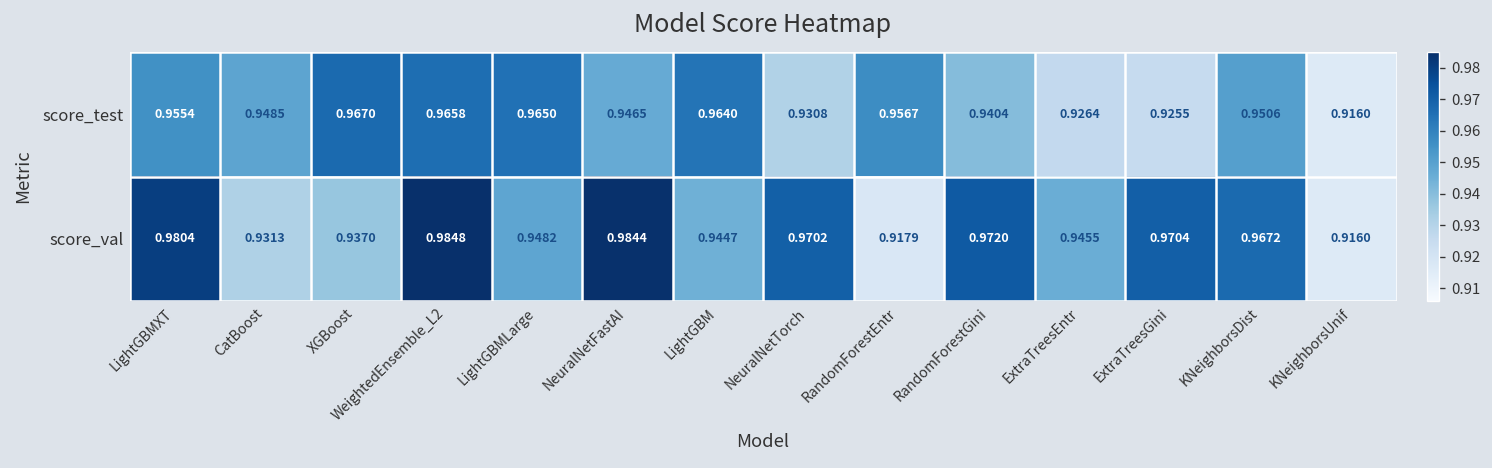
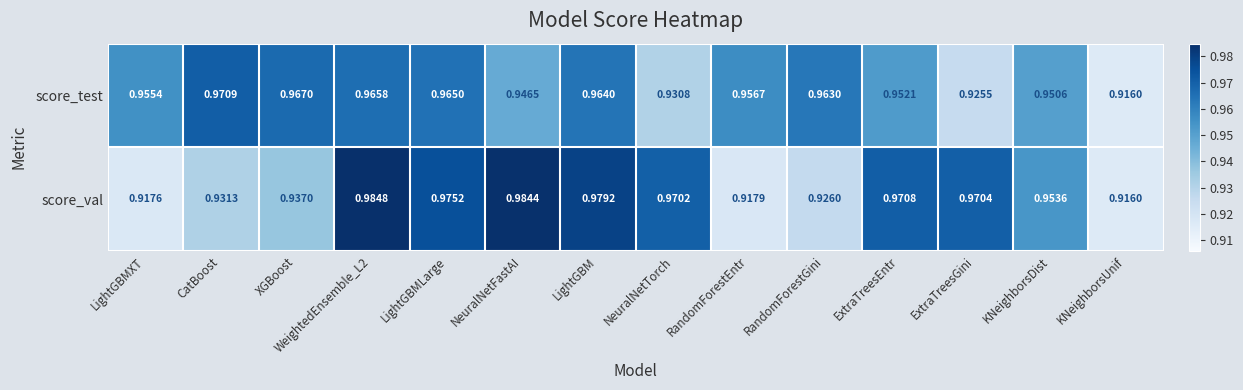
score_test, CatBoost: 0.9485 -> 0.9709
score_test, RandomForestGini: 0.9404 -> 0.9630
score_test, ExtraTreesEntr: 0.9264 -> 0.9521
score_val, LightGBMXT: 0.9804 -> 0.9176
score_val, LightGBMLarge: 0.9482 -> 0.9752
score_val, LightGBM: 0.9447 -> 0.9792
score_val, RandomForestGini: 0.9720 -> 0.9260
score_val, ExtraTreesEntr: 0.9455 -> 0.9708
score_val, KNeighborsDist: 0.9672 -> 0.9536
